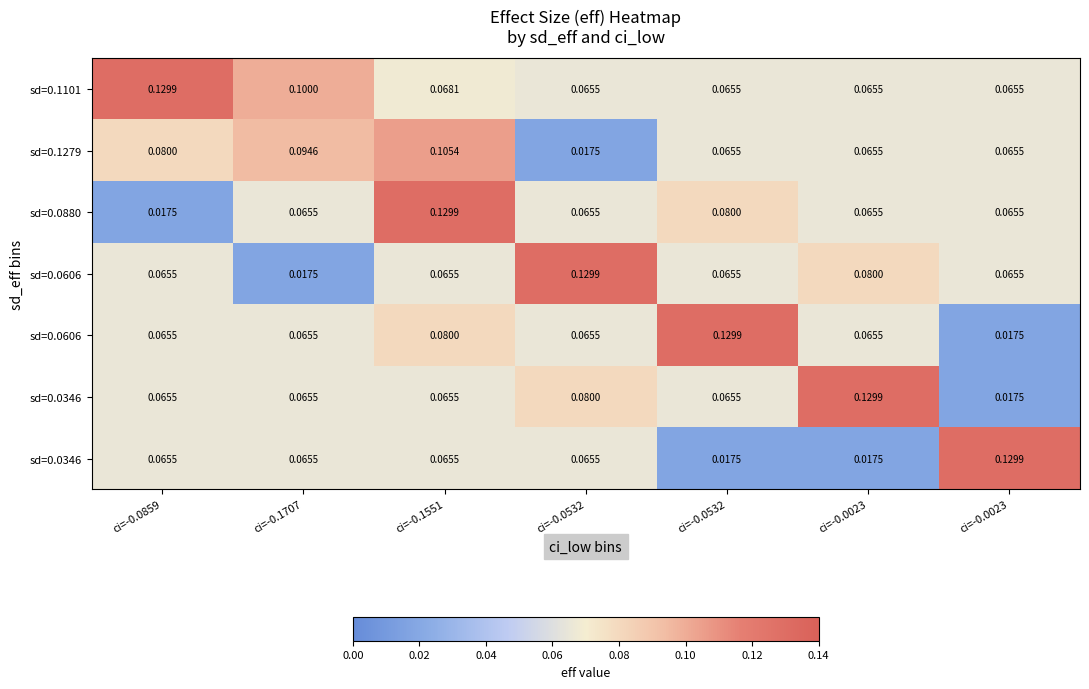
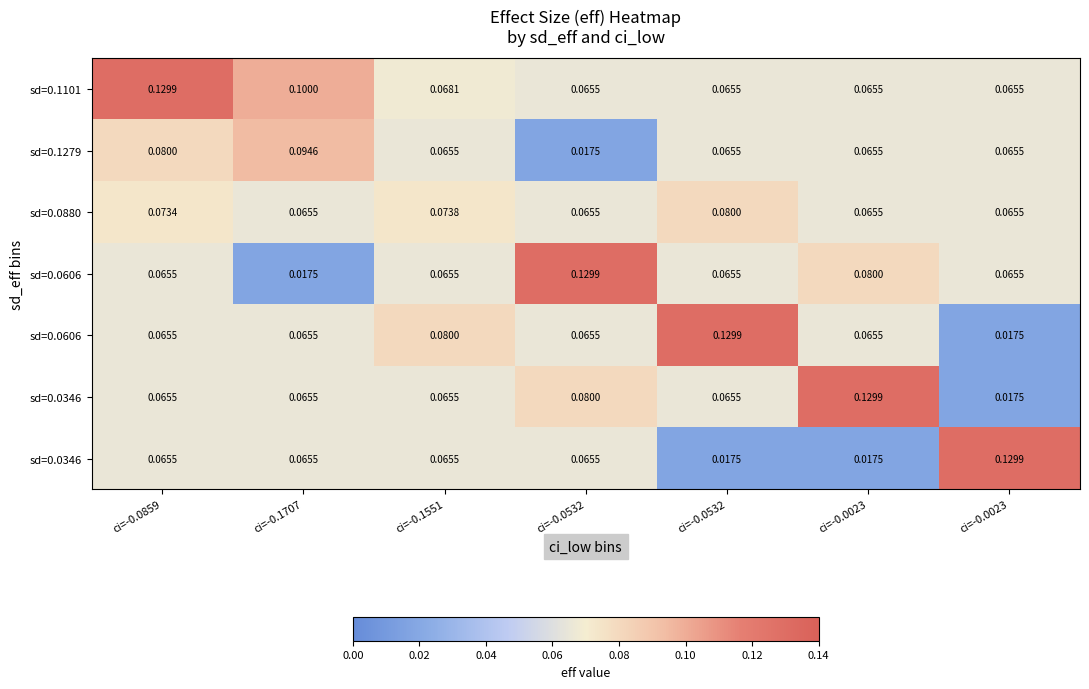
sd=0.1279, ci=-0.1551: 0.1054 -> 0.0655
sd=0.0880, ci=-0.0859: 0.0175 -> 0.0734
sd=0.0880, ci=-0.1551: 0.1299 -> 0.0738
